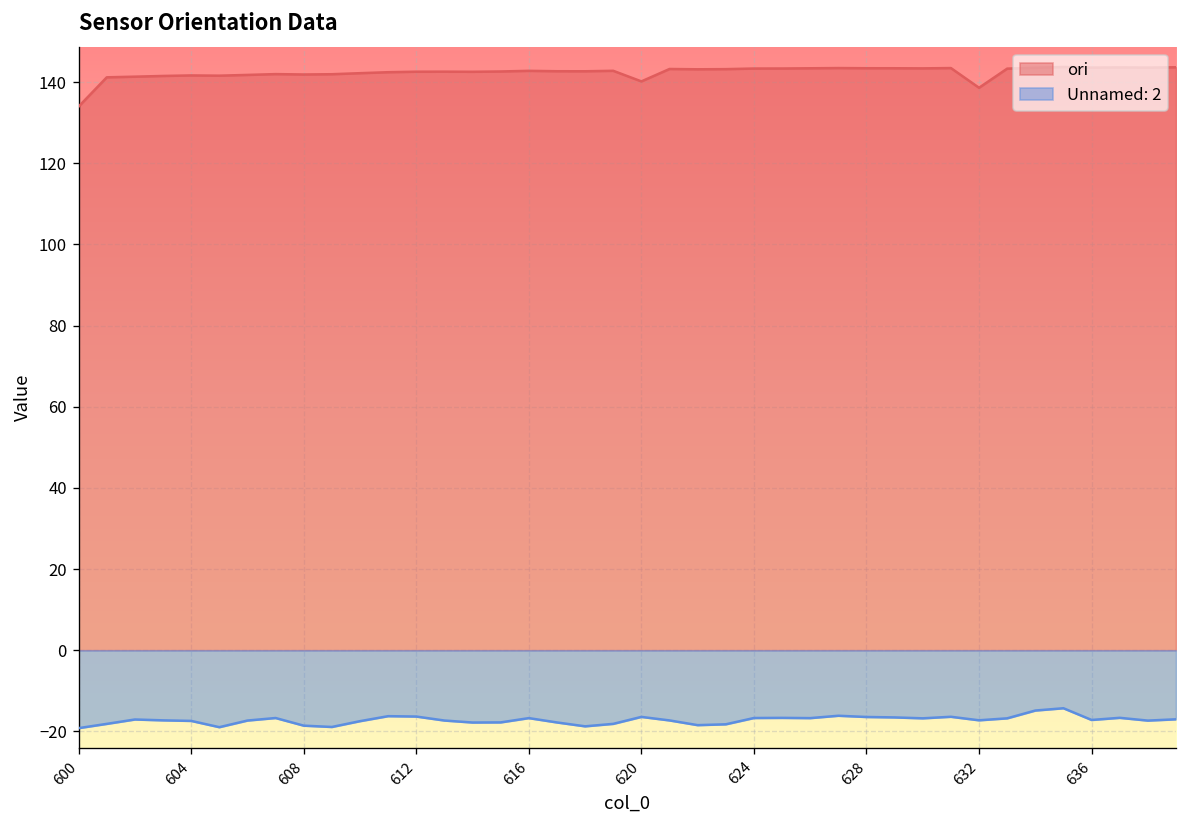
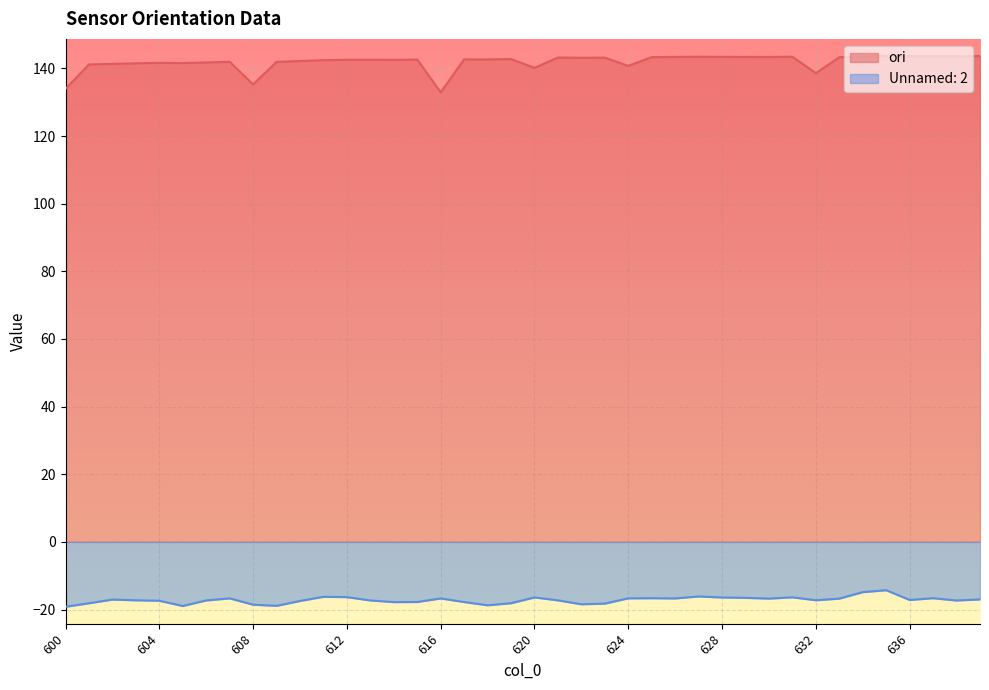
ori, 608: 142 -> 135
ori, 616: 143 -> 133
ori, 624: 143 -> 141
